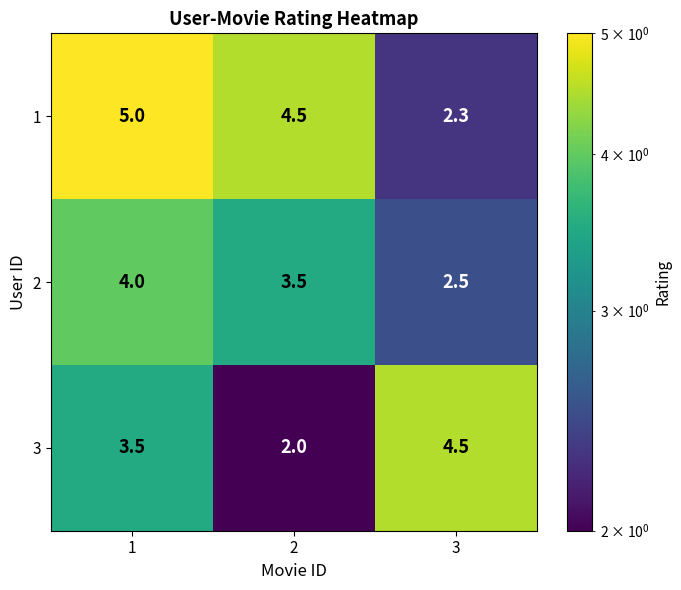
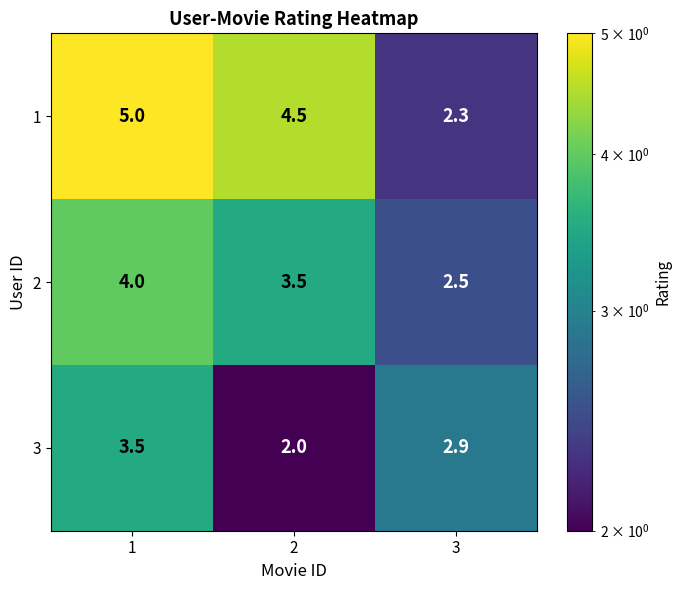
3, 3: 4.5 -> 2.9
